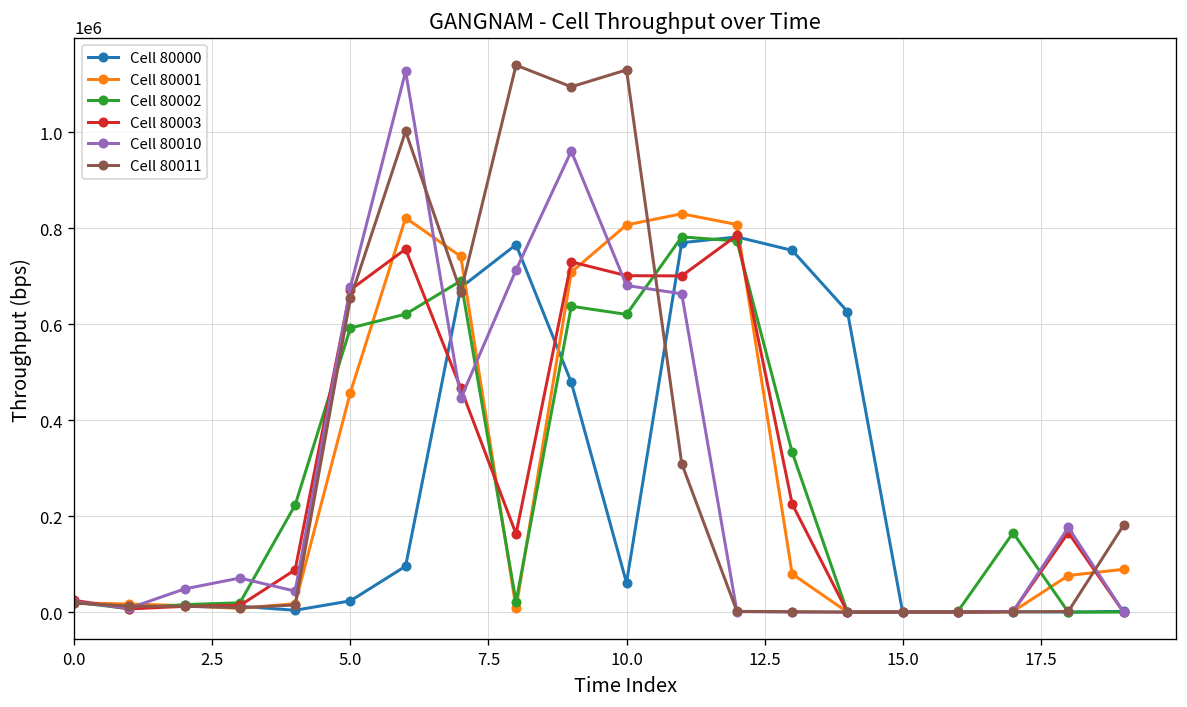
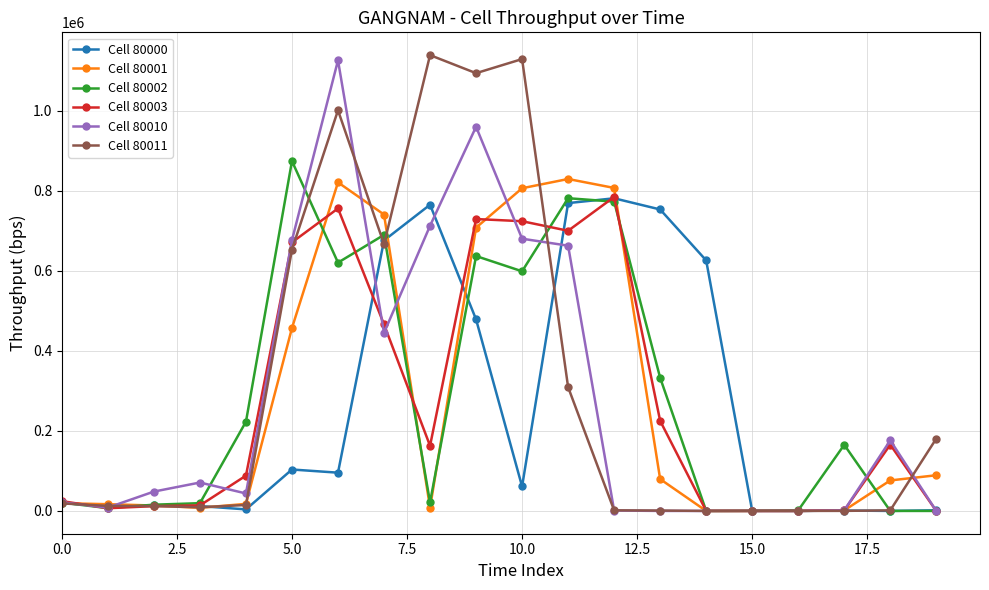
Cell 80000, 5.0: 20000 -> 100000
Cell 80002, 5.0: 590000 -> 870000
Cell 80002, 10.0: 620000 -> 600000
Cell 80003, 10.0: 700000 -> 720000
